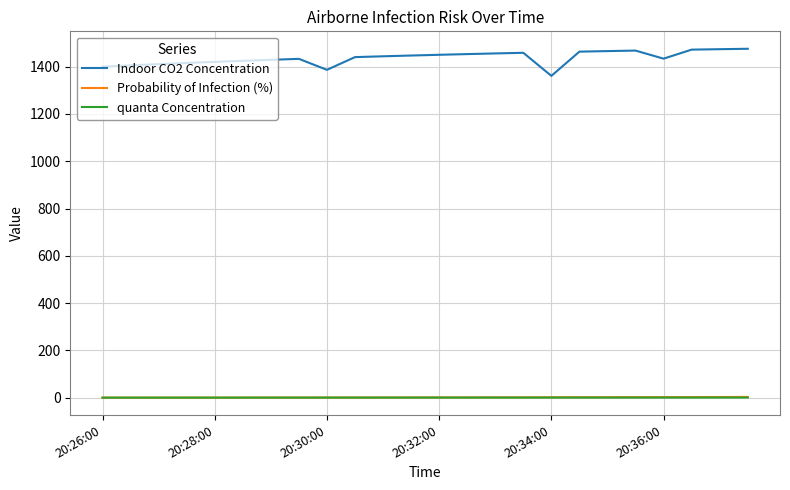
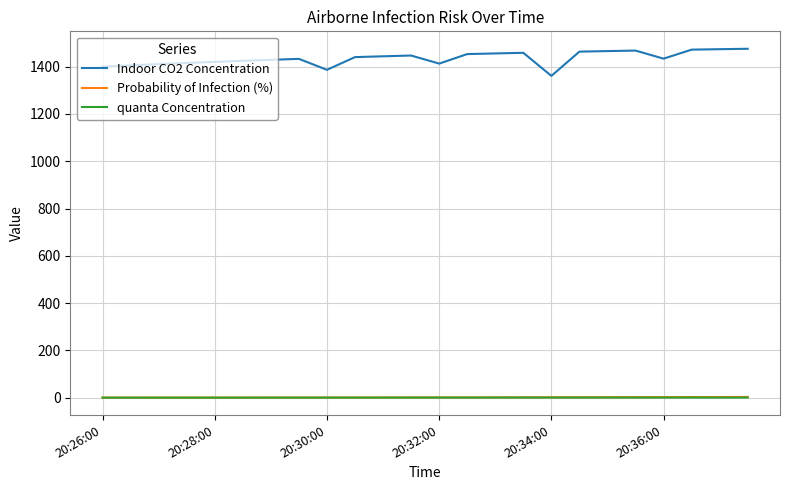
Indoor CO2 Concentration, 20:32:00: 1450 -> 1410
